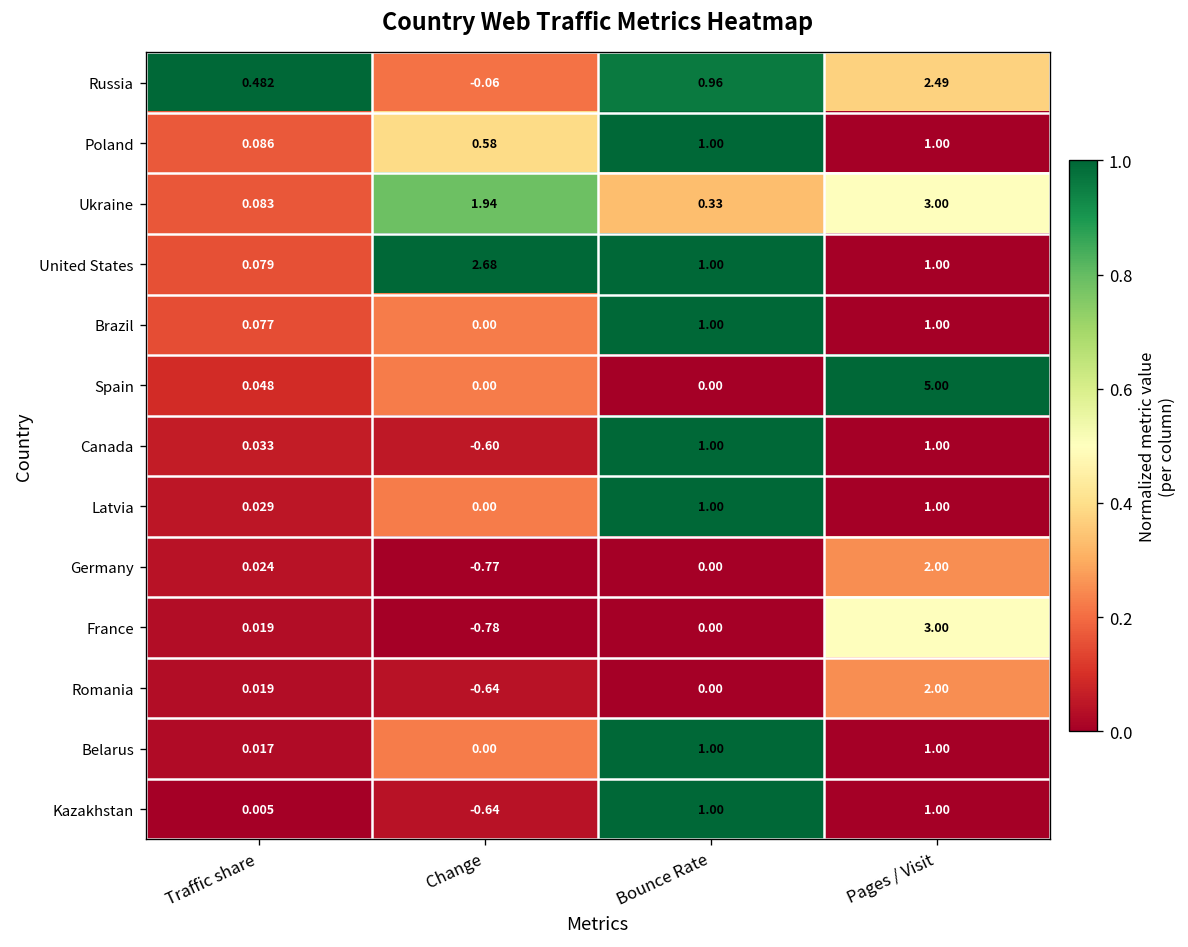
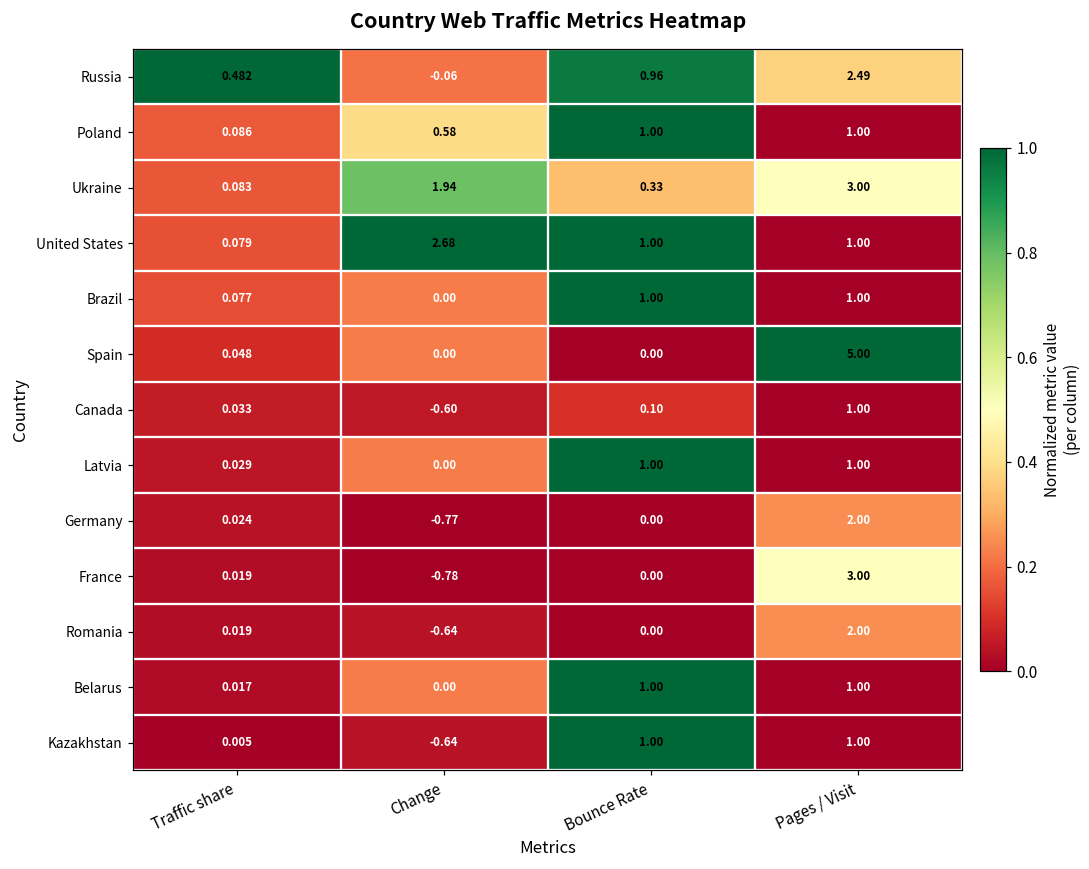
Canada, Bounce Rate: 1.00 -> 0.10
